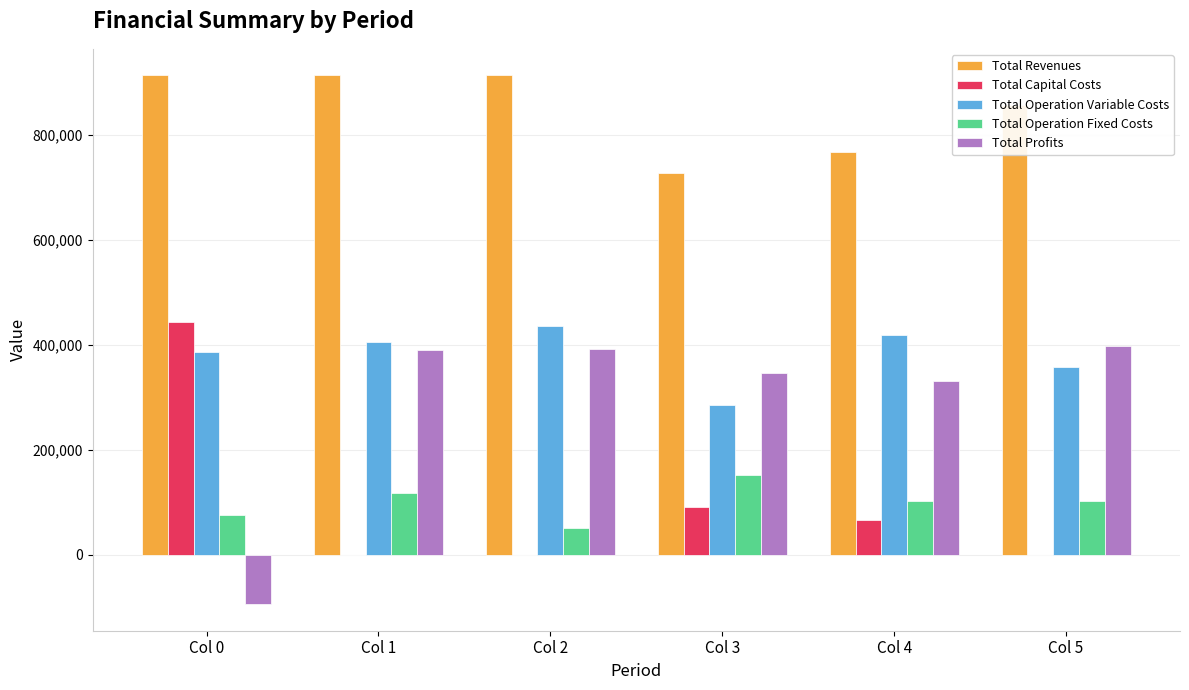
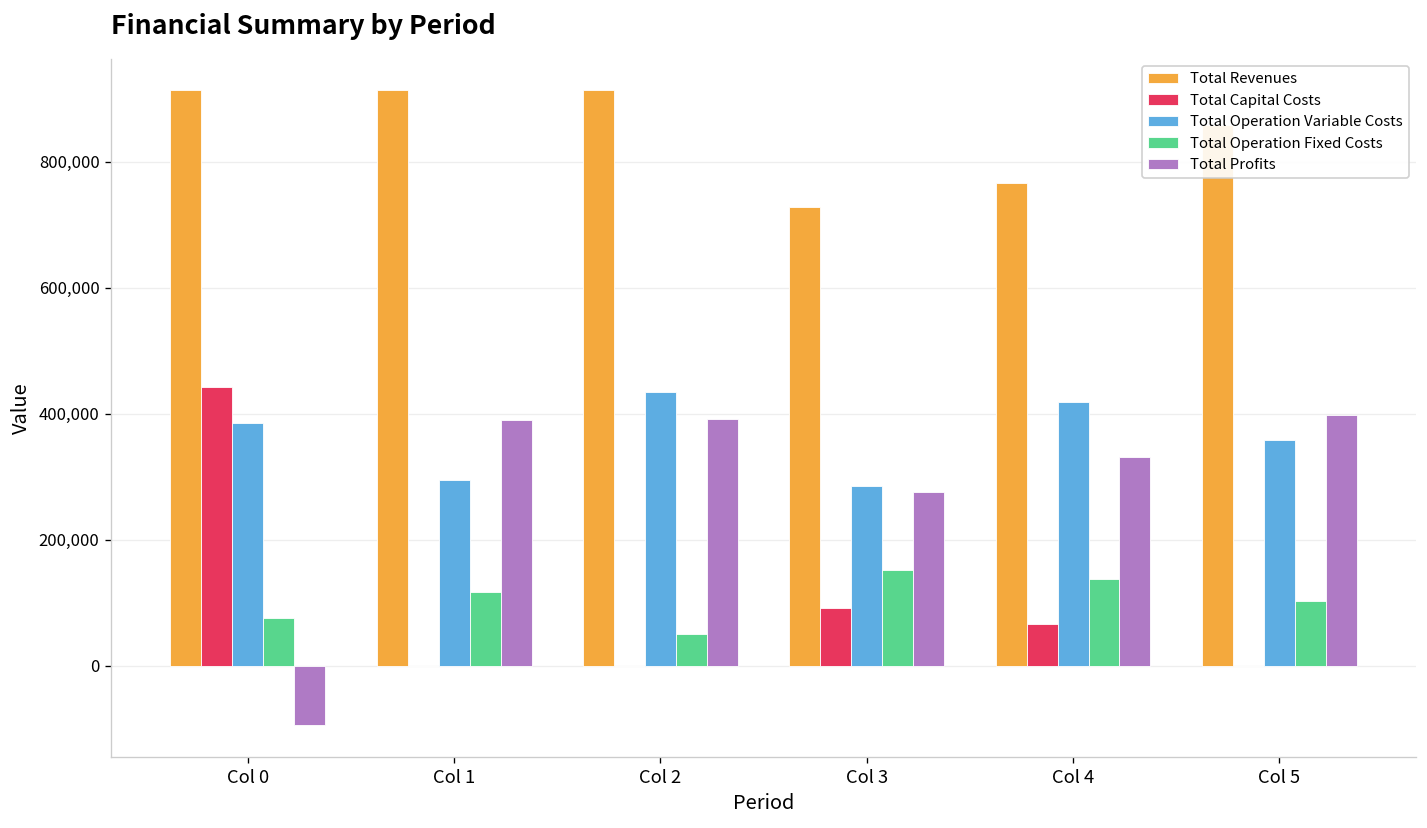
Total Operation Variable Costs, Col 1: 410,000 -> 290,000
Total Profits, Col 3: 350,000 -> 280,000
Total Operation Fixed Costs, Col 4: 100,000 -> 140,000
